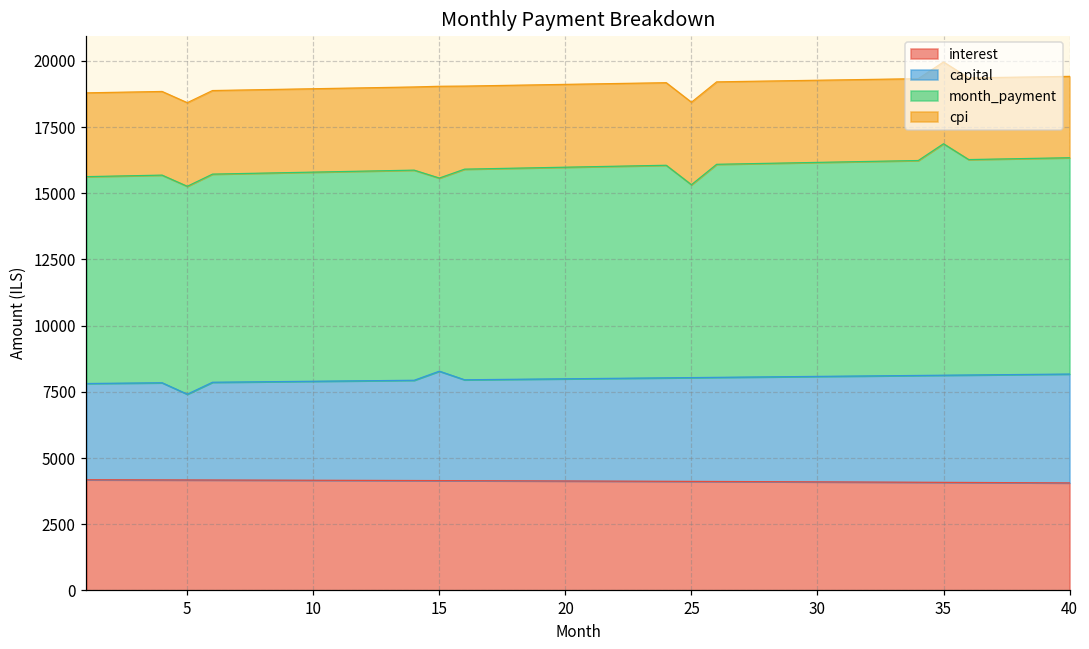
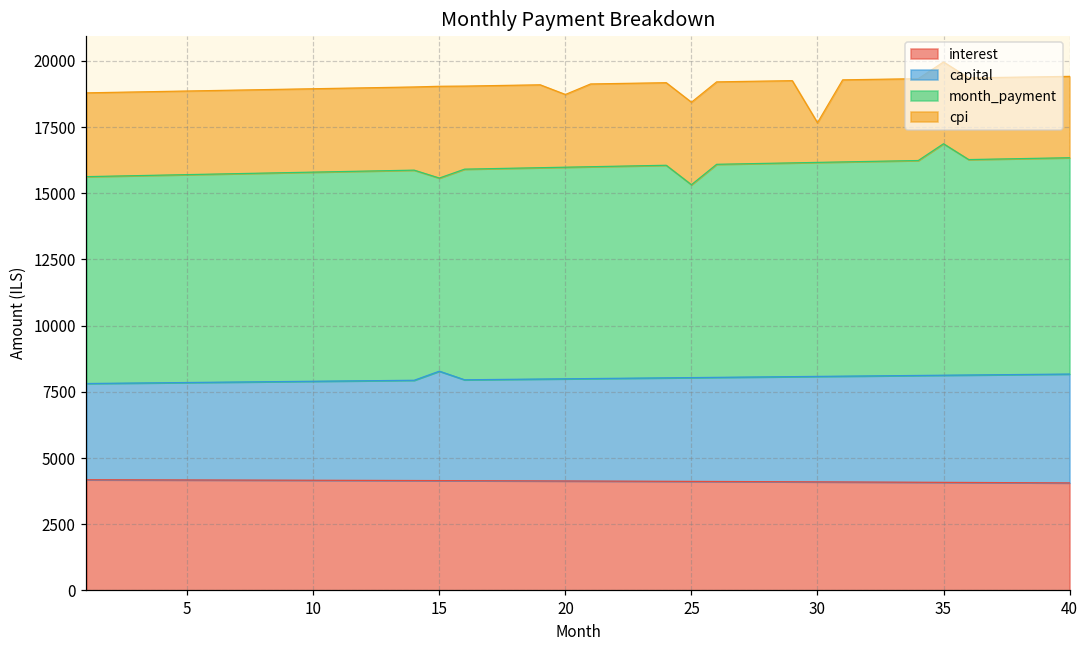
capital, 5: 3200 -> 3700
cpi, 20: 3100 -> 2700
cpi, 30: 3100 -> 1500
